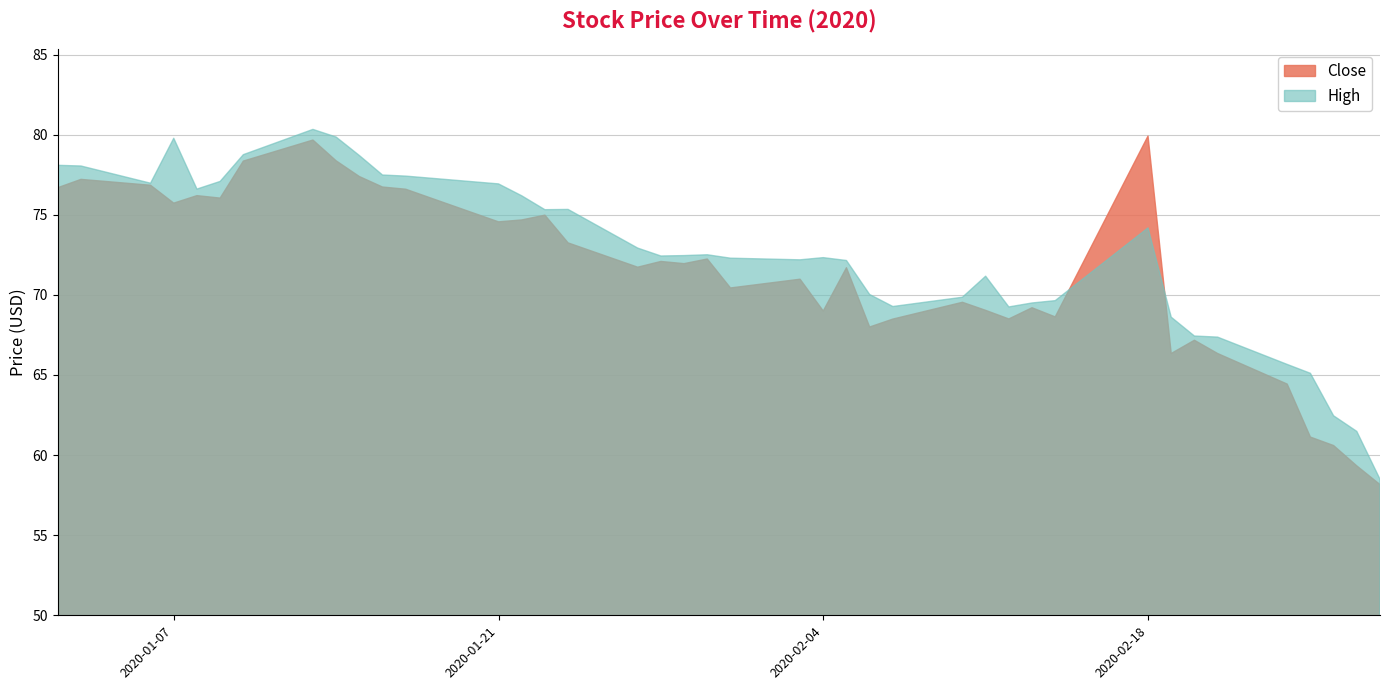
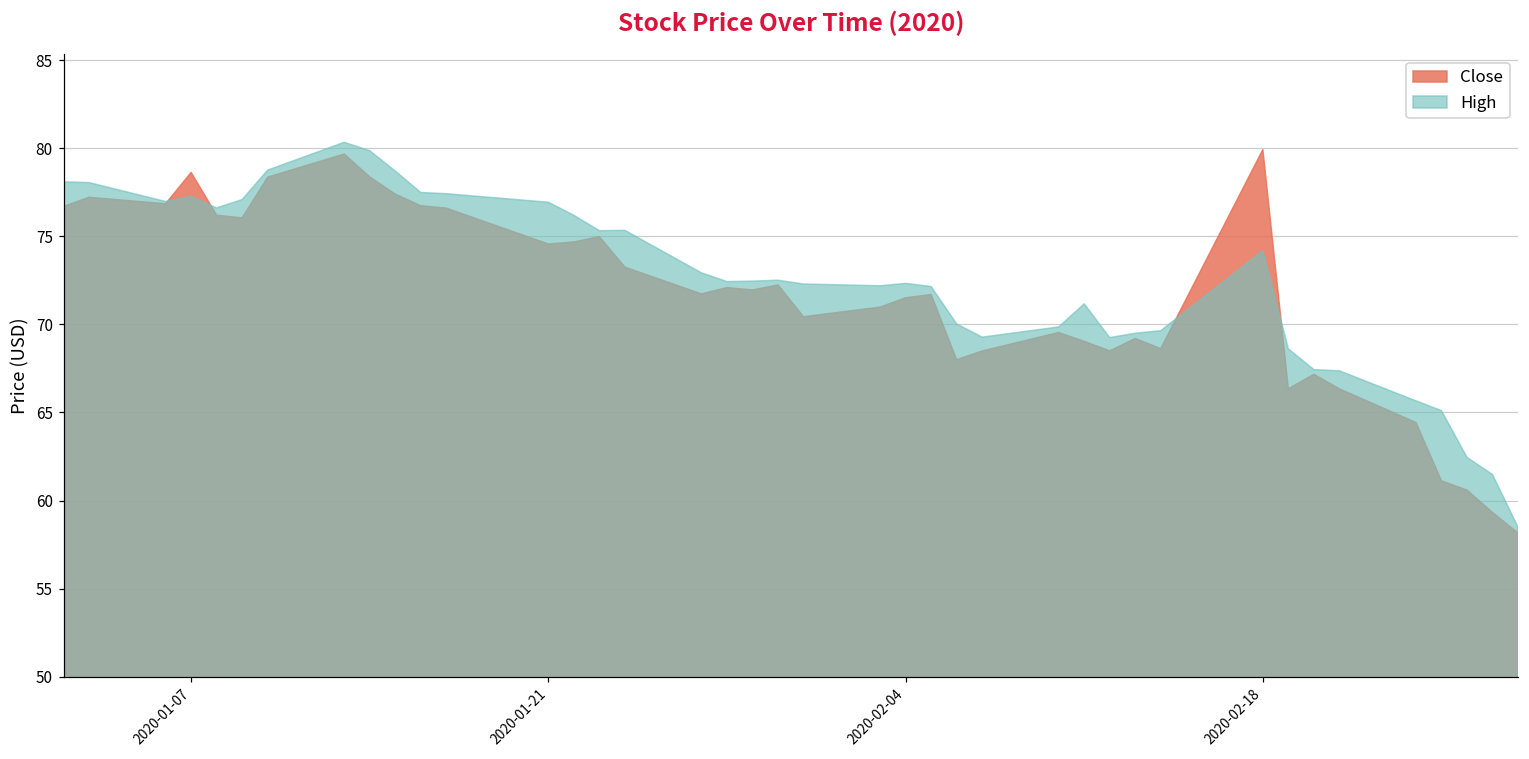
Close, 2020-01-07: 75.7 -> 78.6
High, 2020-01-07: 79.8 -> 77.3
Close, 2020-02-04: 69.0 -> 71.5
